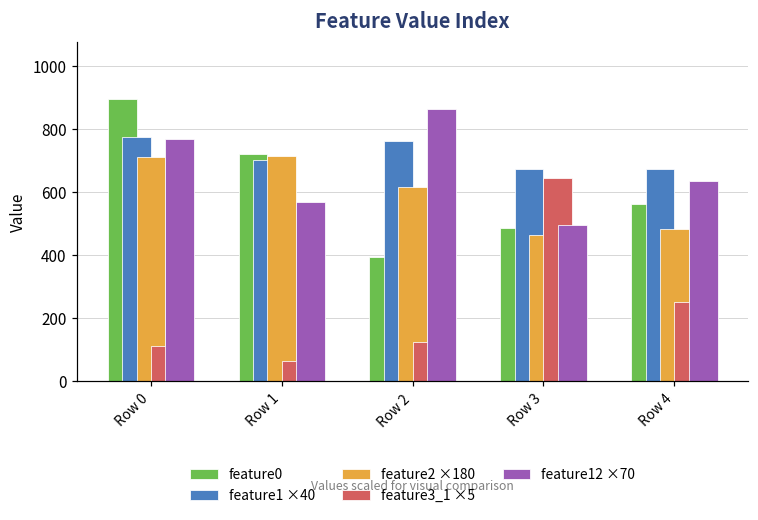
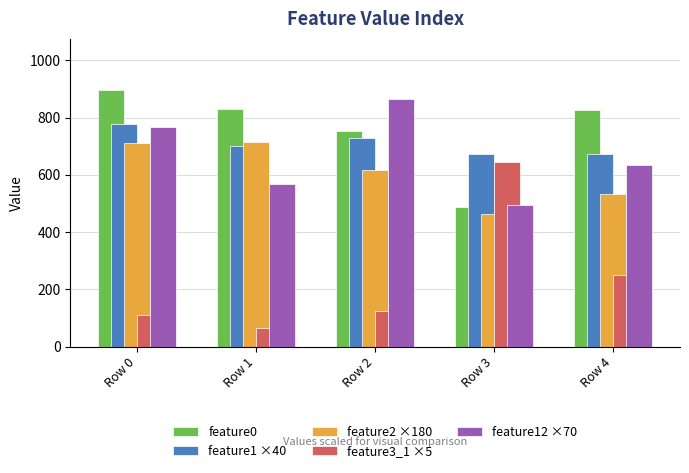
feature0, Row 1: 720 -> 830
feature0, Row 2: 390 -> 750
feature1 ×40, Row 2: 760 -> 730
feature0, Row 4: 560 -> 830
feature2 ×180, Row 4: 480 -> 530
